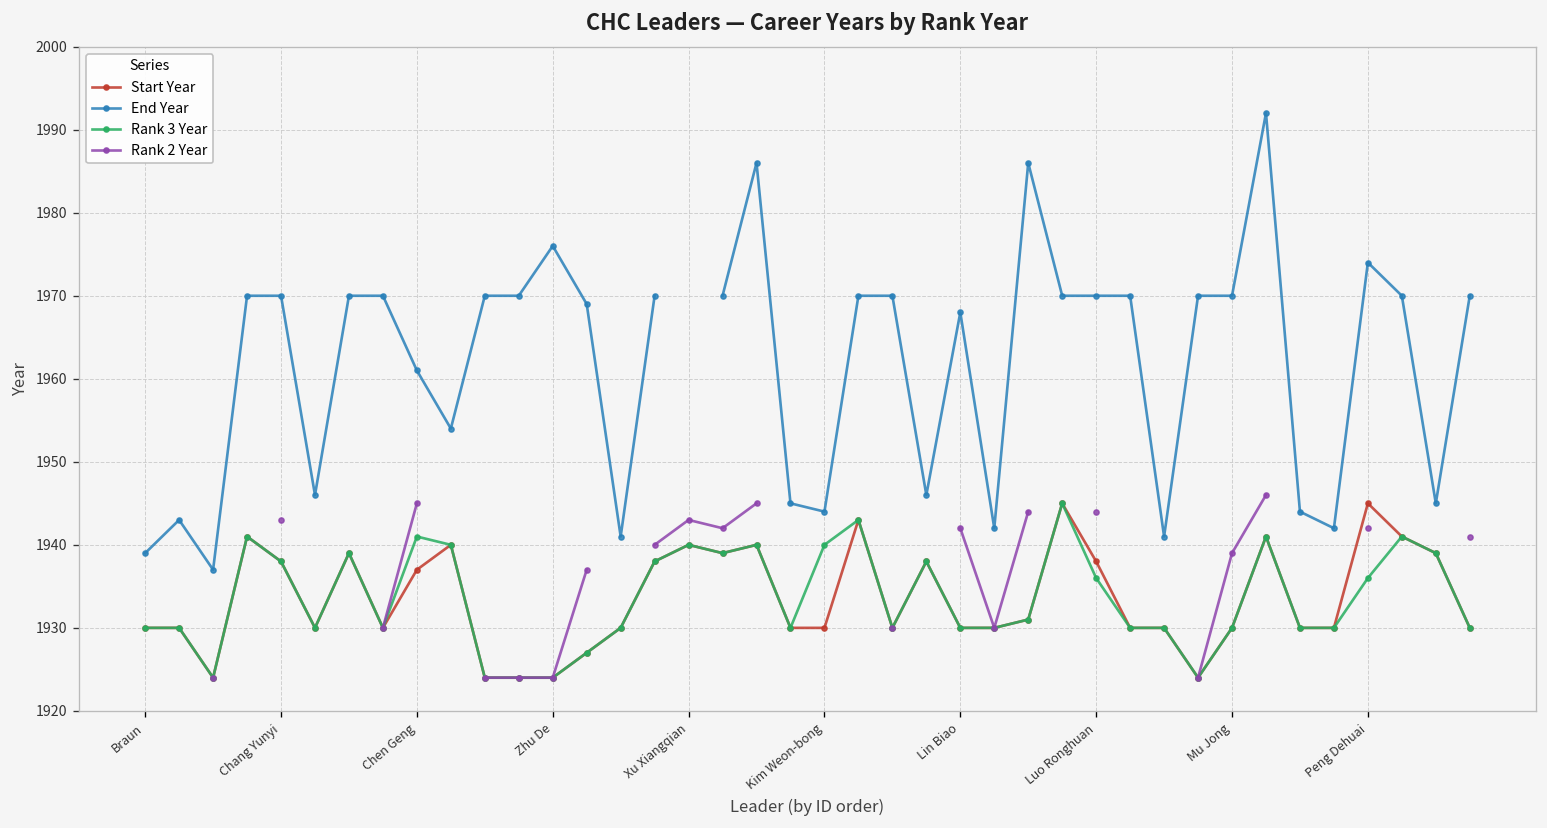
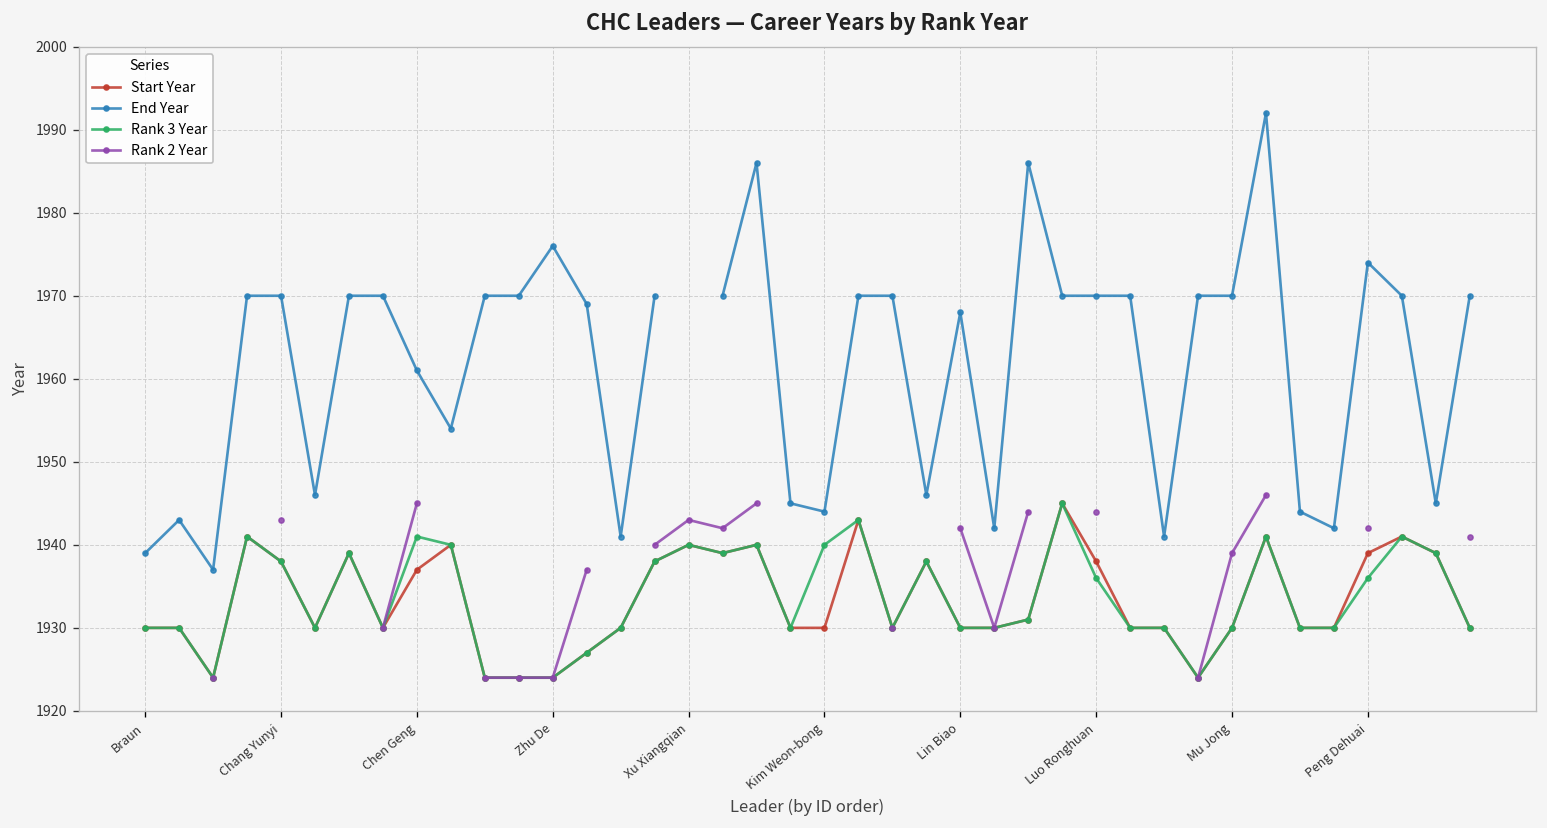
Start Year, Peng Dehuai: 1945 -> 1939
